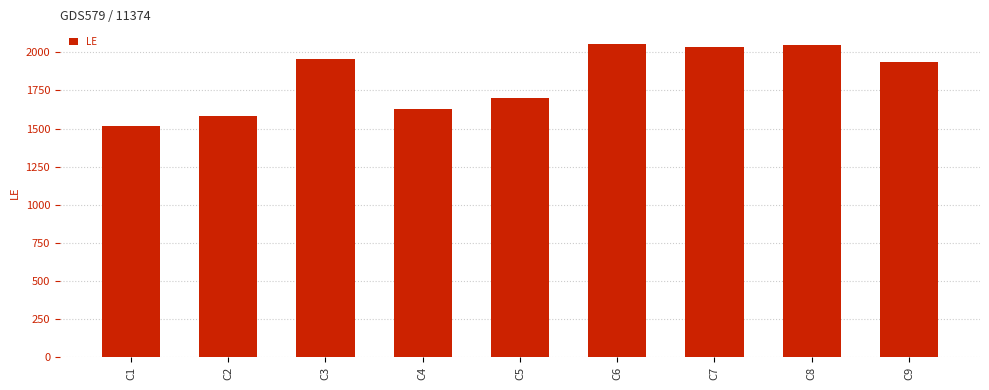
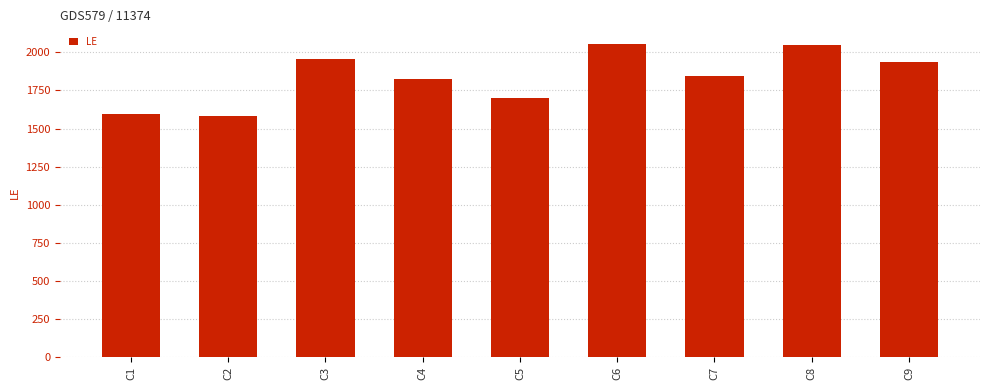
C1: 1520 -> 1600
C4: 1630 -> 1820
C7: 2040 -> 1850
